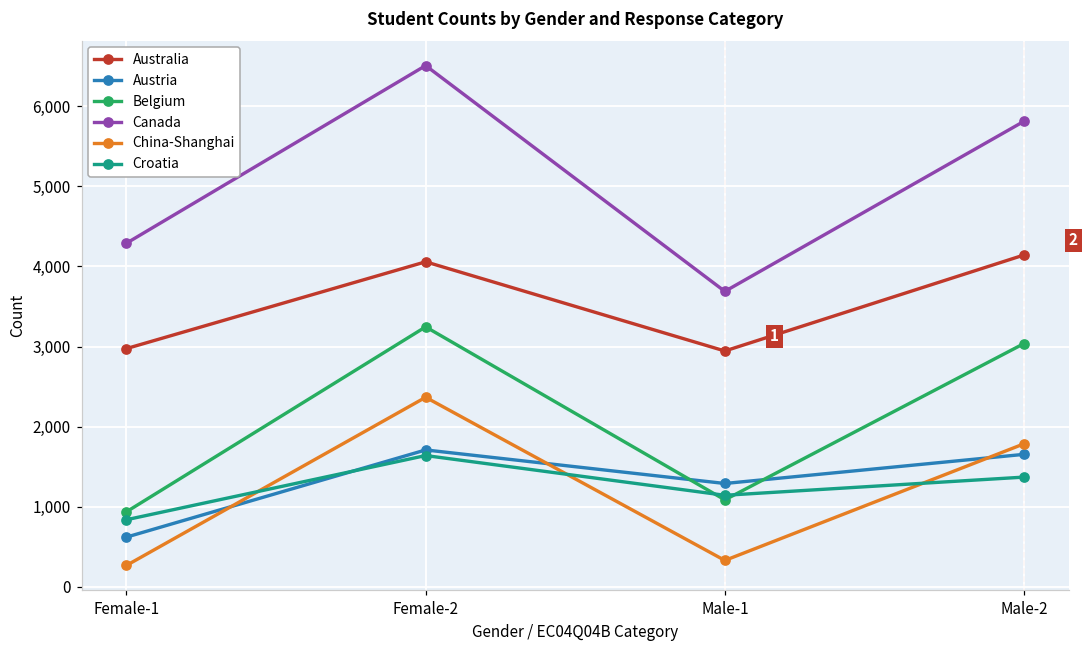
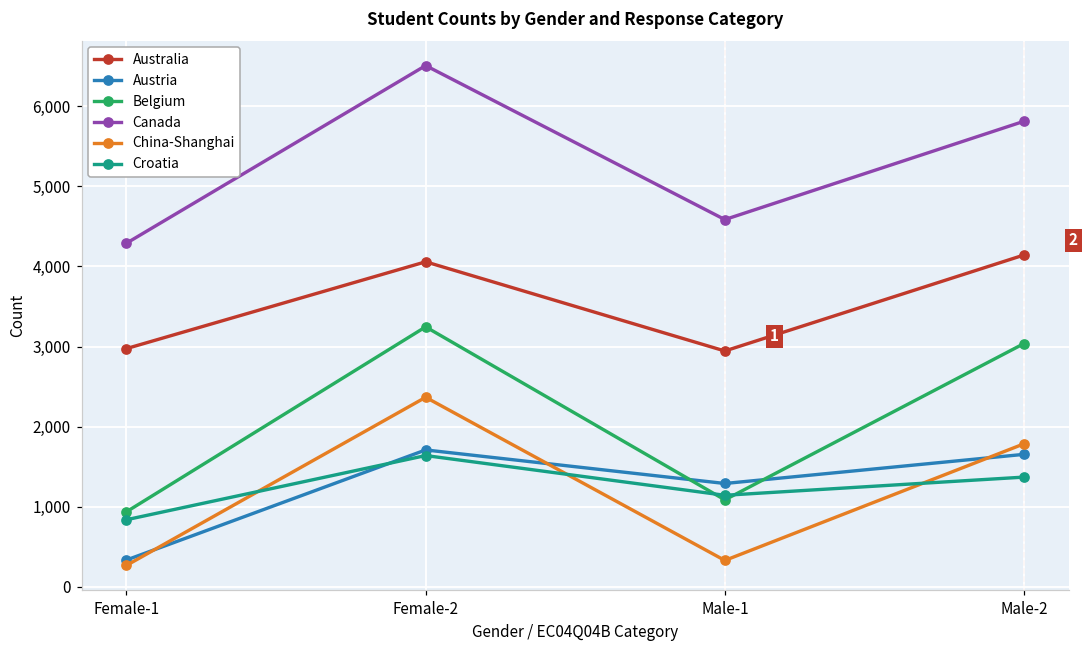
Austria, Female-1: 600 -> 300
Canada, Male-1: 3,700 -> 4,600
